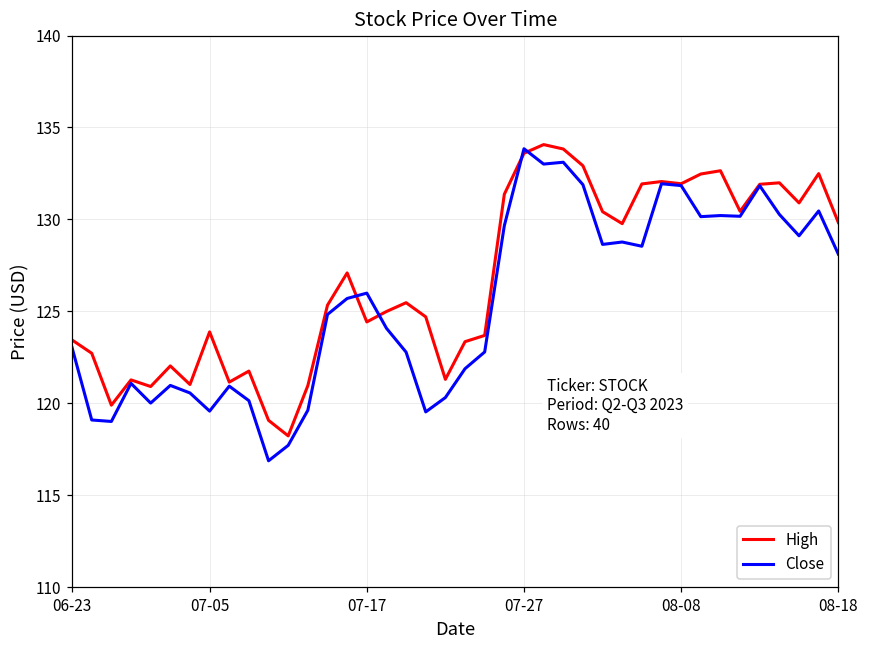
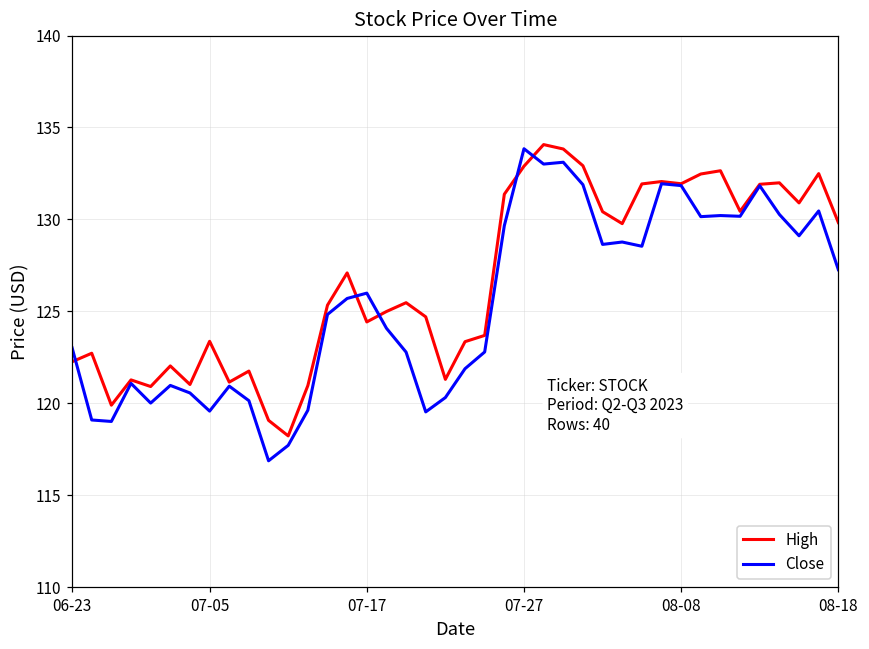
High, 06-23: 123.4 -> 122.3
High, 07-05: 123.9 -> 123.4
High, 07-27: 133.6 -> 132.9
Close, 08-18: 128.1 -> 127.3
